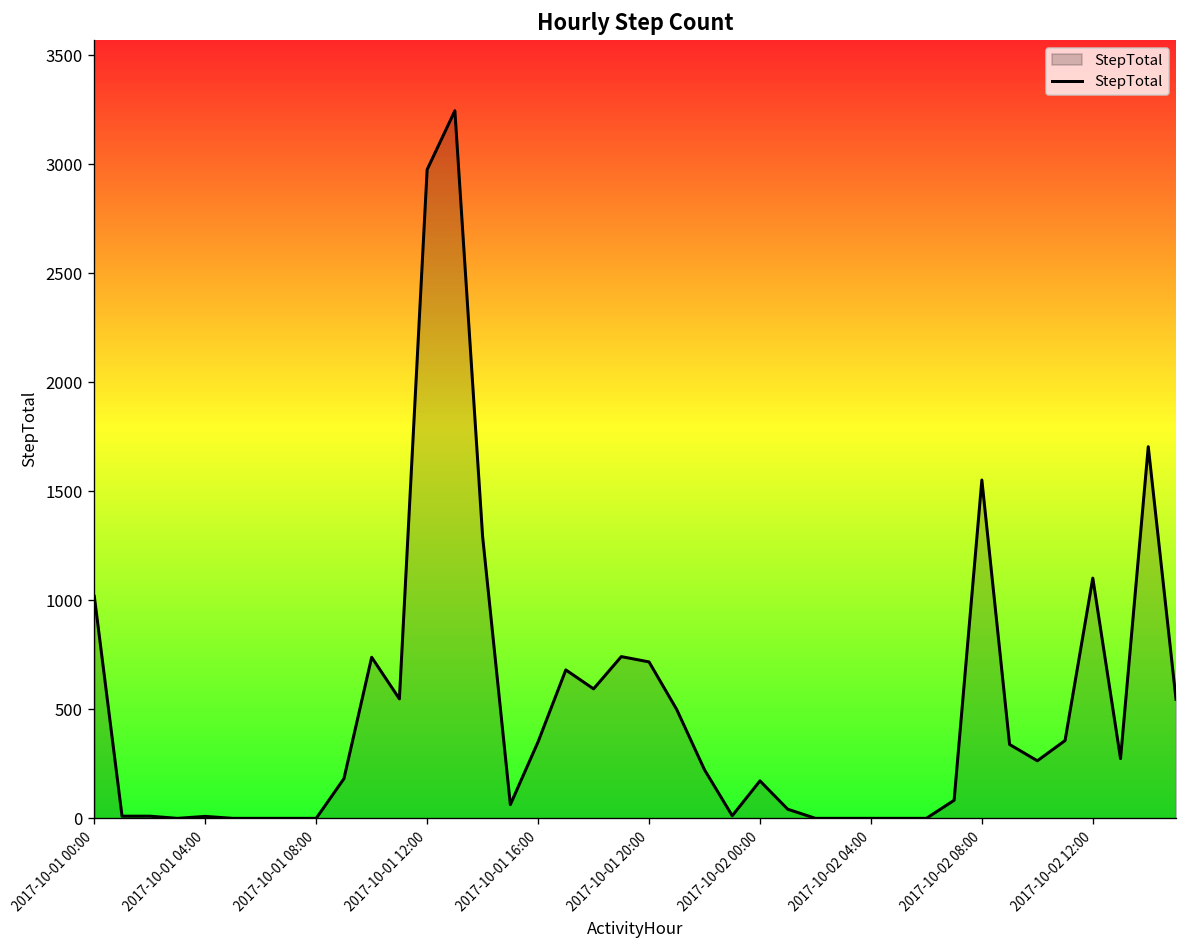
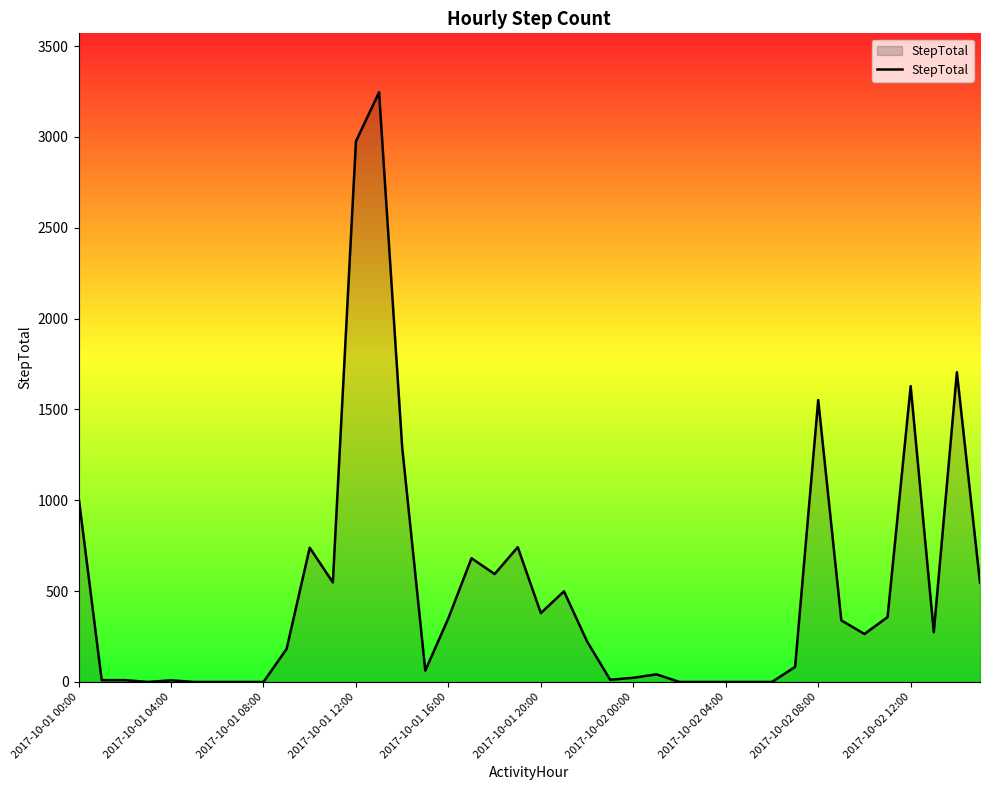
2017-10-01 20:00: 720 -> 380
2017-10-02 00:00: 170 -> 20
2017-10-02 12:00: 1100 -> 1630
